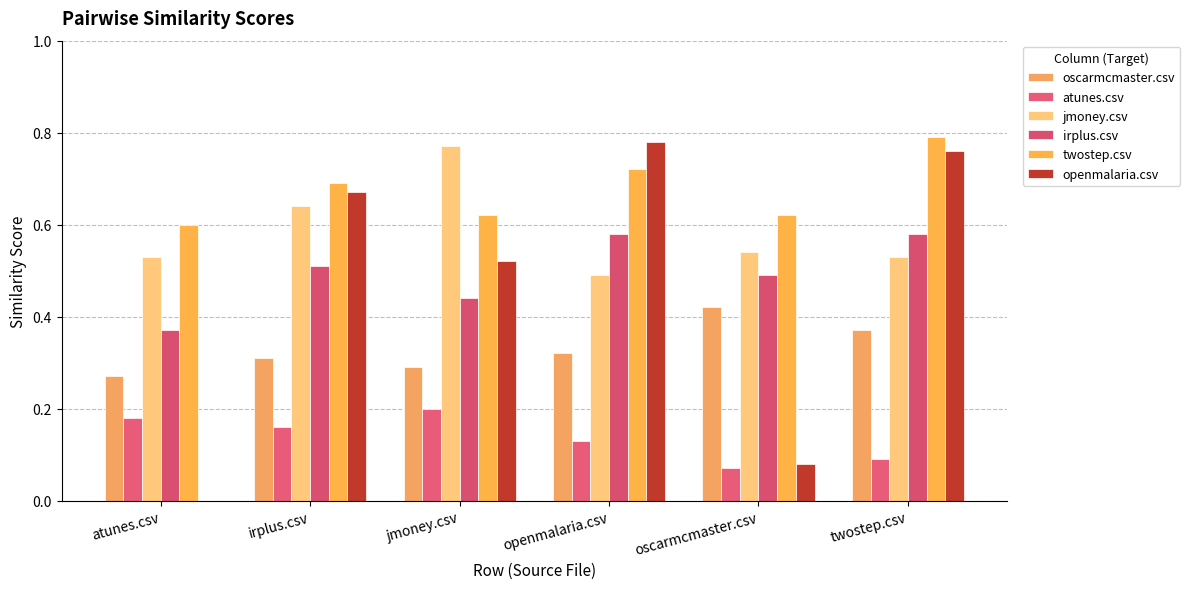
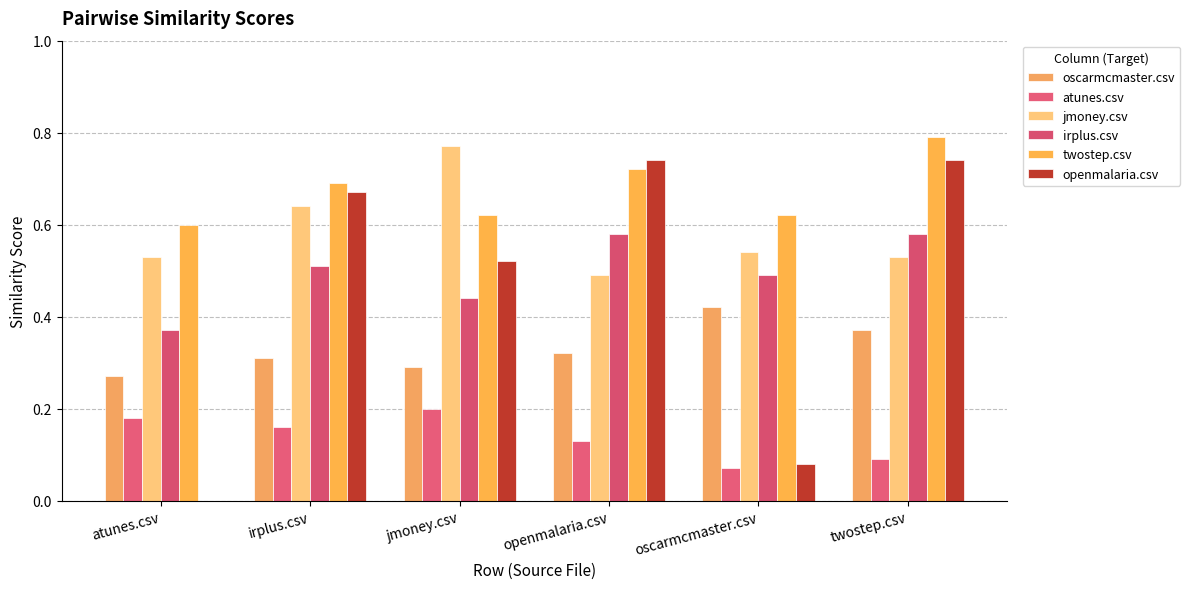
openmalaria.csv, openmalaria.csv: 0.78 -> 0.74
openmalaria.csv, twostep.csv: 0.76 -> 0.74
